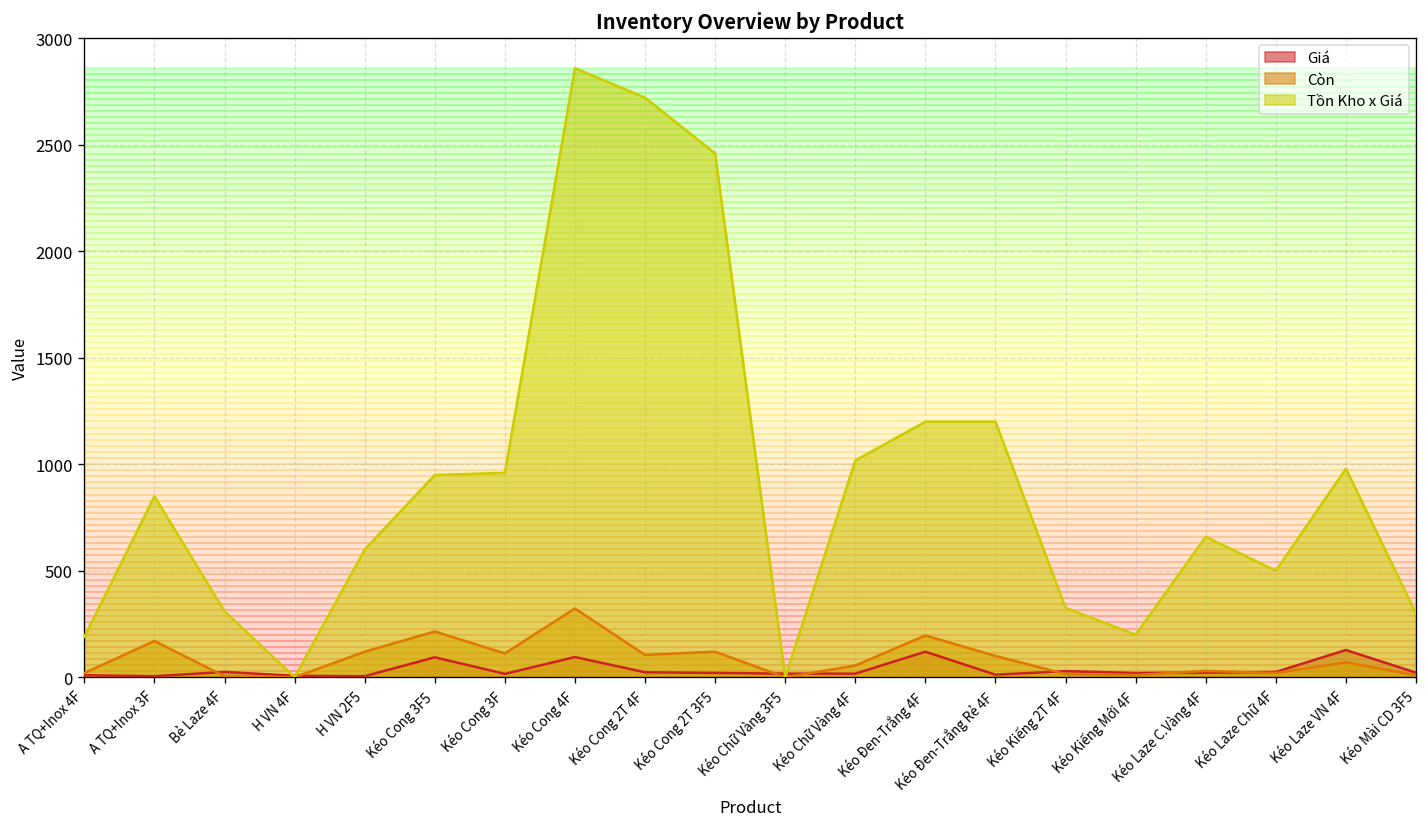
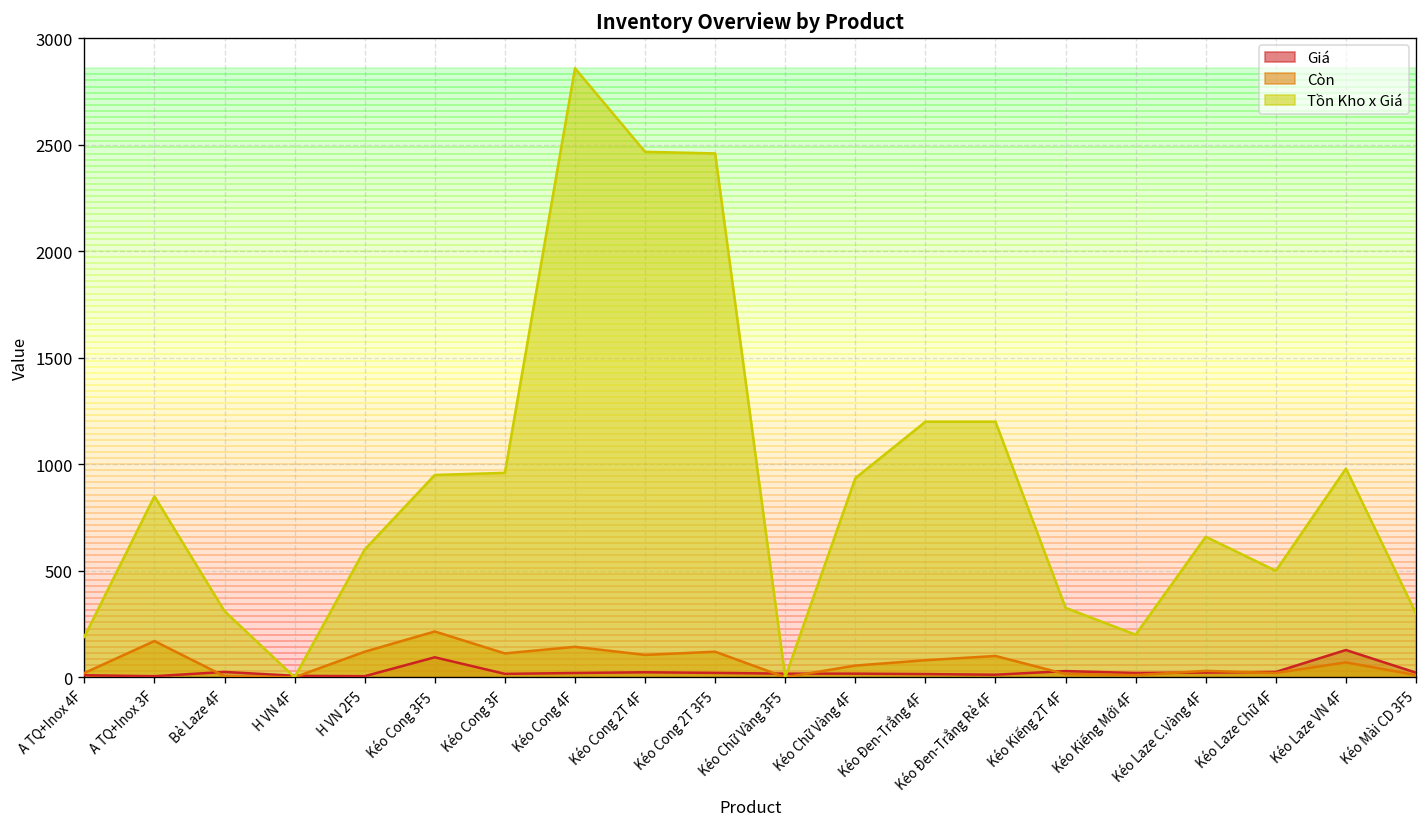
Giá, Kéo Cong 4F: 90 -> 20
Còn, Kéo Cong 4F: 320 -> 140
Tồn Kho x Giá, Kéo Cong 2T 4F: 2720 -> 2470
Tồn Kho x Giá, Kéo Chữ Vàng 4F: 1020 -> 940
Giá, Kéo Đen-Trắng 4F: 120 -> 20
Còn, Kéo Đen-Trắng 4F: 200 -> 80
